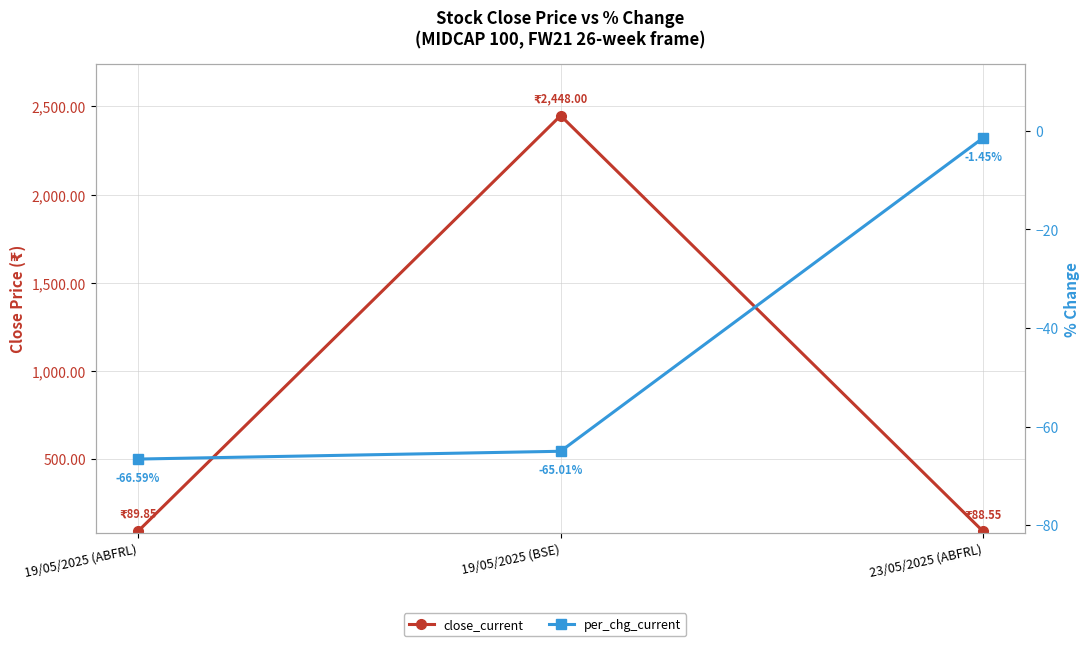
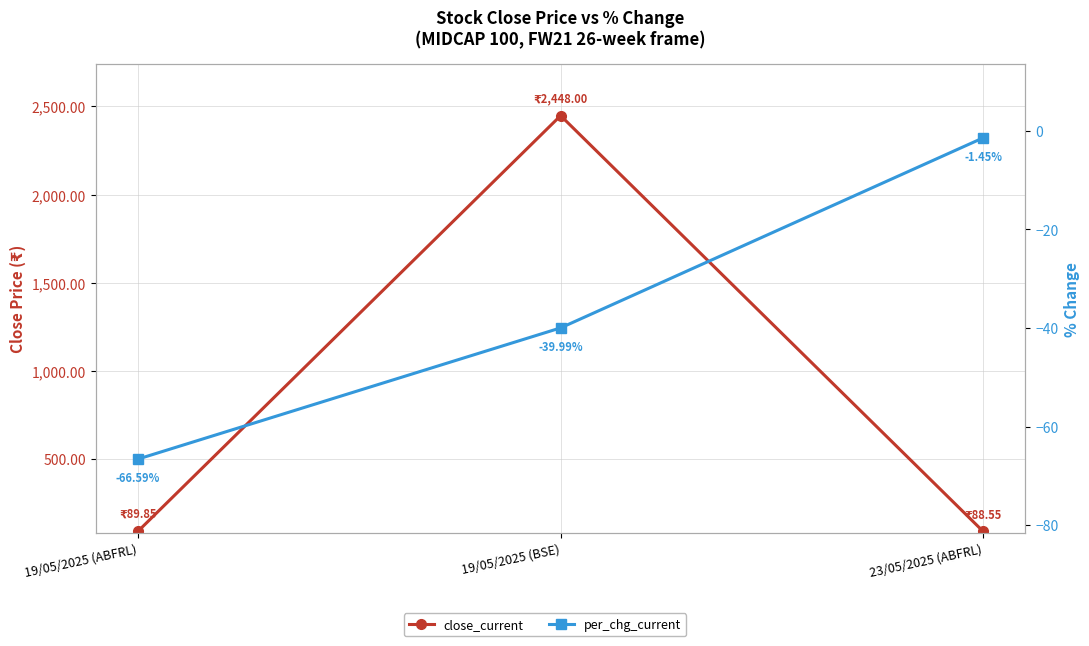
per_chg_current, 19/05/2025 (BSE): -65.01% -> -39.99%
